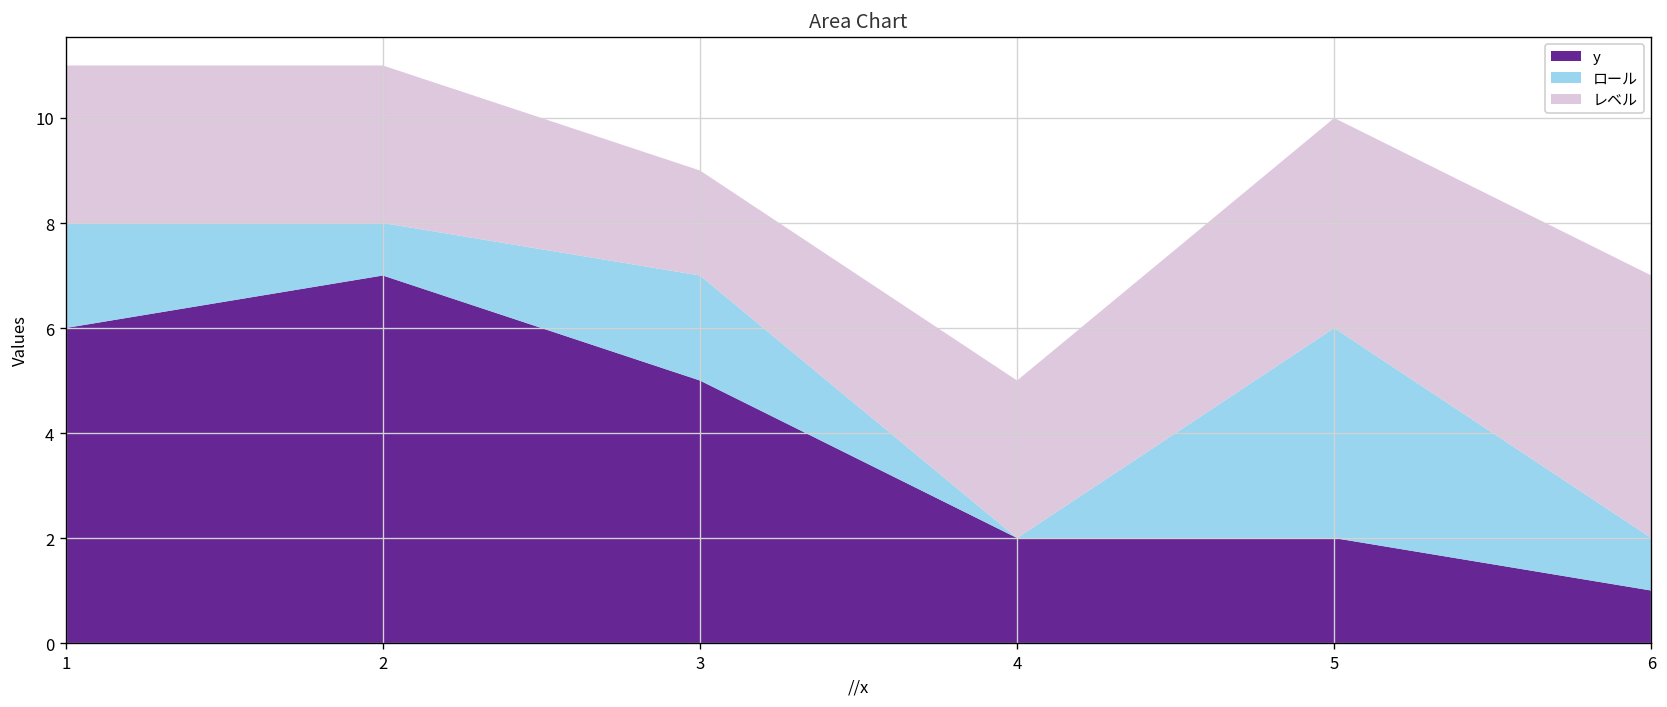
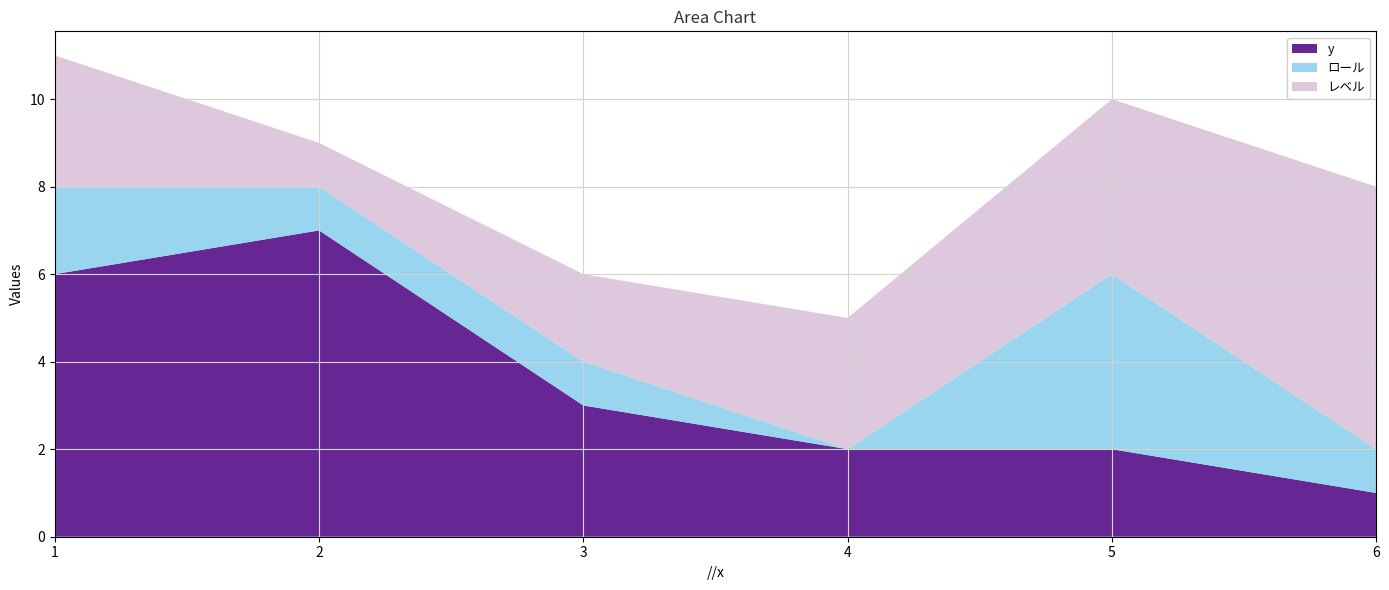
レベル, 2: 3 -> 1
y, 3: 5 -> 3
ロール, 3: 2 -> 1
レベル, 6: 5 -> 6
